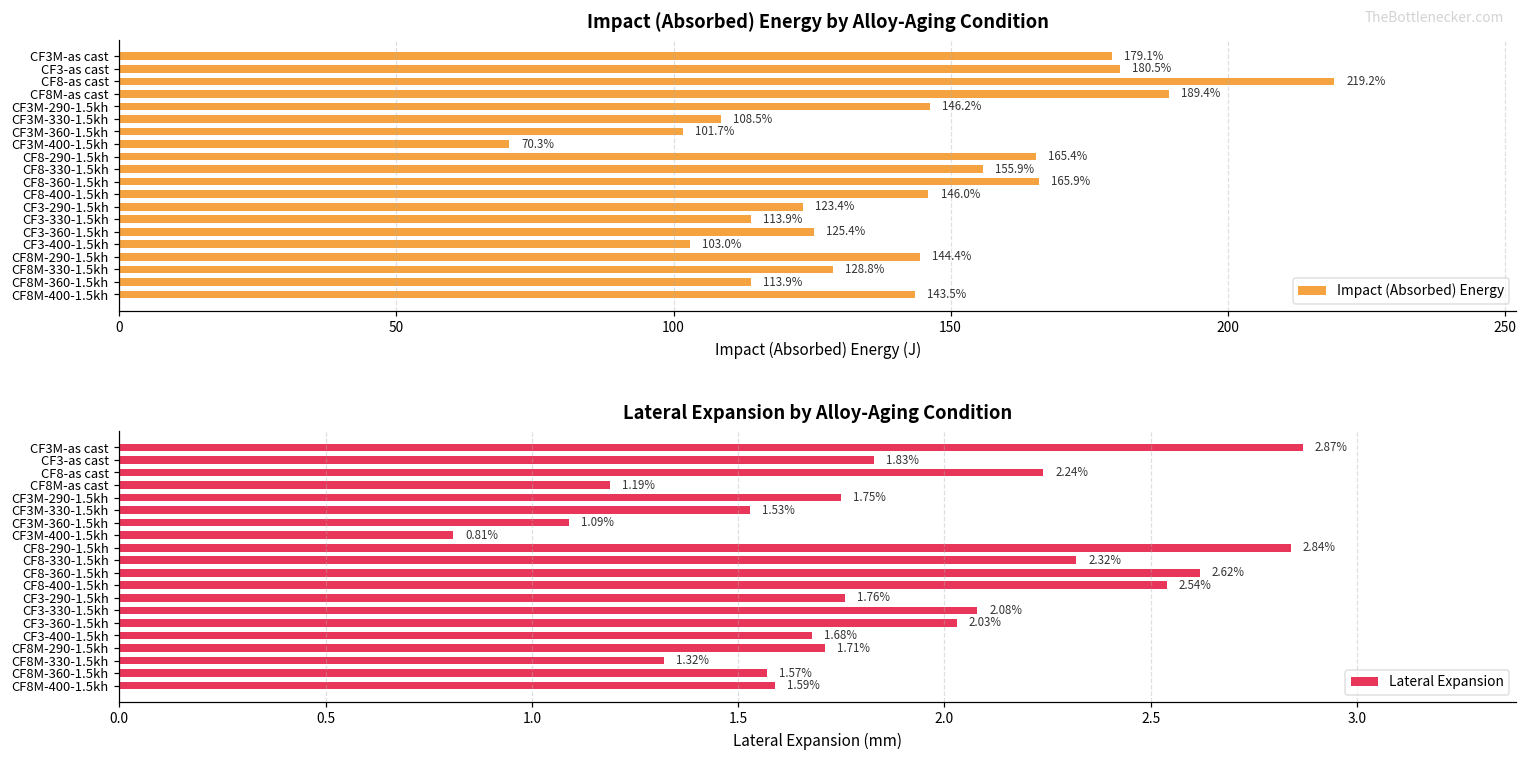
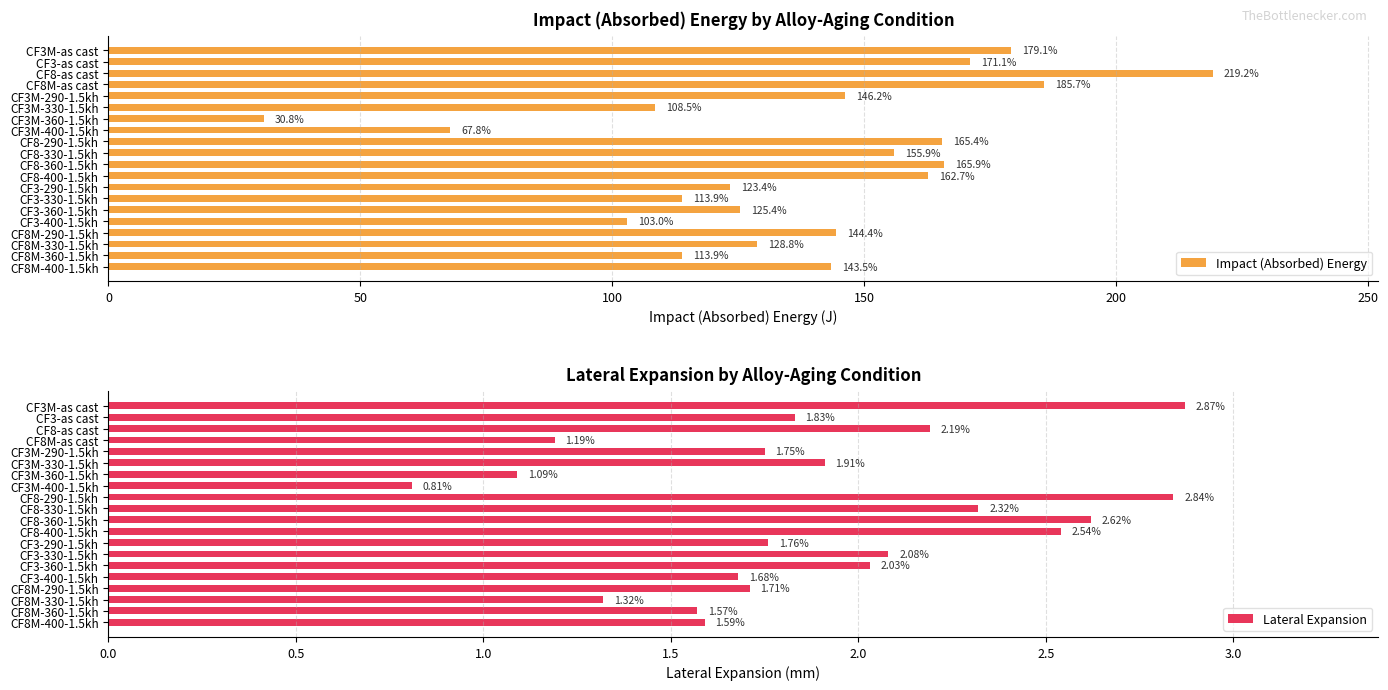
Impact (Absorbed) Energy by Alloy-Aging Condition, CF3-as cast: 180.5% -> 171.1%
Impact (Absorbed) Energy by Alloy-Aging Condition, CF8M-as cast: 189.4% -> 185.7%
Impact (Absorbed) Energy by Alloy-Aging Condition, CF3M-360-1.5kh: 101.7% -> 30.8%
Impact (Absorbed) Energy by Alloy-Aging Condition, CF3M-400-1.5kh: 70.3% -> 67.8%
Impact (Absorbed) Energy by Alloy-Aging Condition, CF8-400-1.5kh: 146.0% -> 162.7%
Lateral Expansion by Alloy-Aging Condition, CF8-as cast: 2.24% -> 2.19%
Lateral Expansion by Alloy-Aging Condition, CF3M-330-1.5kh: 1.53% -> 1.91%
